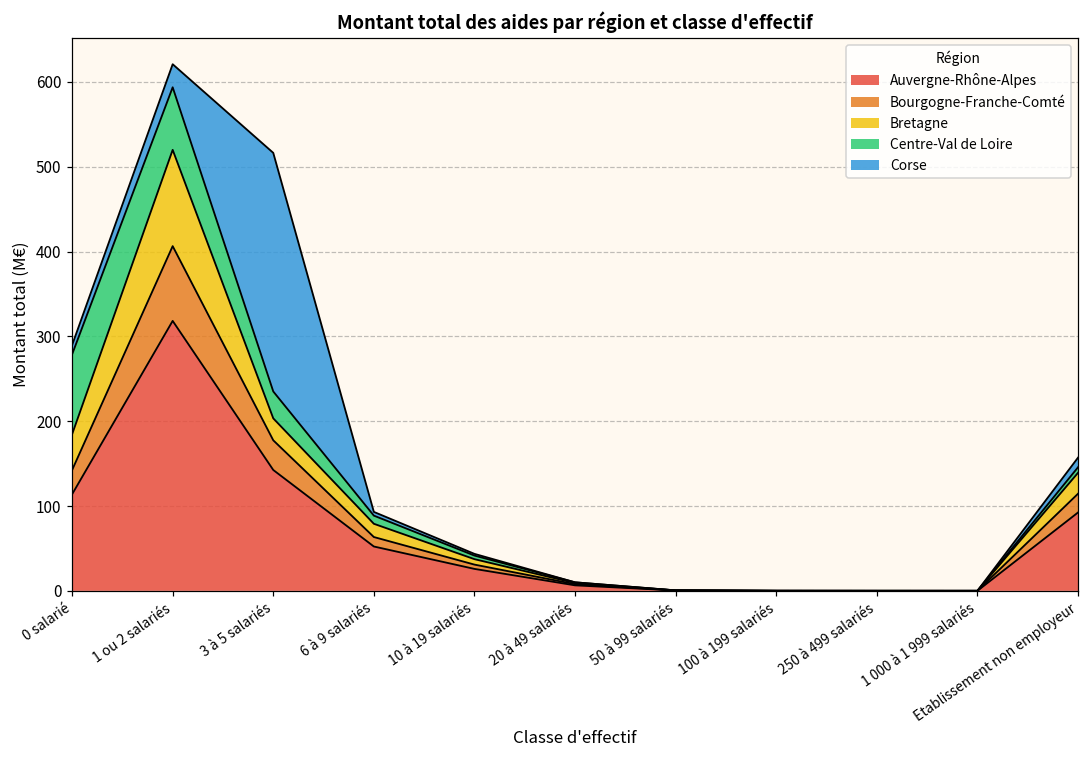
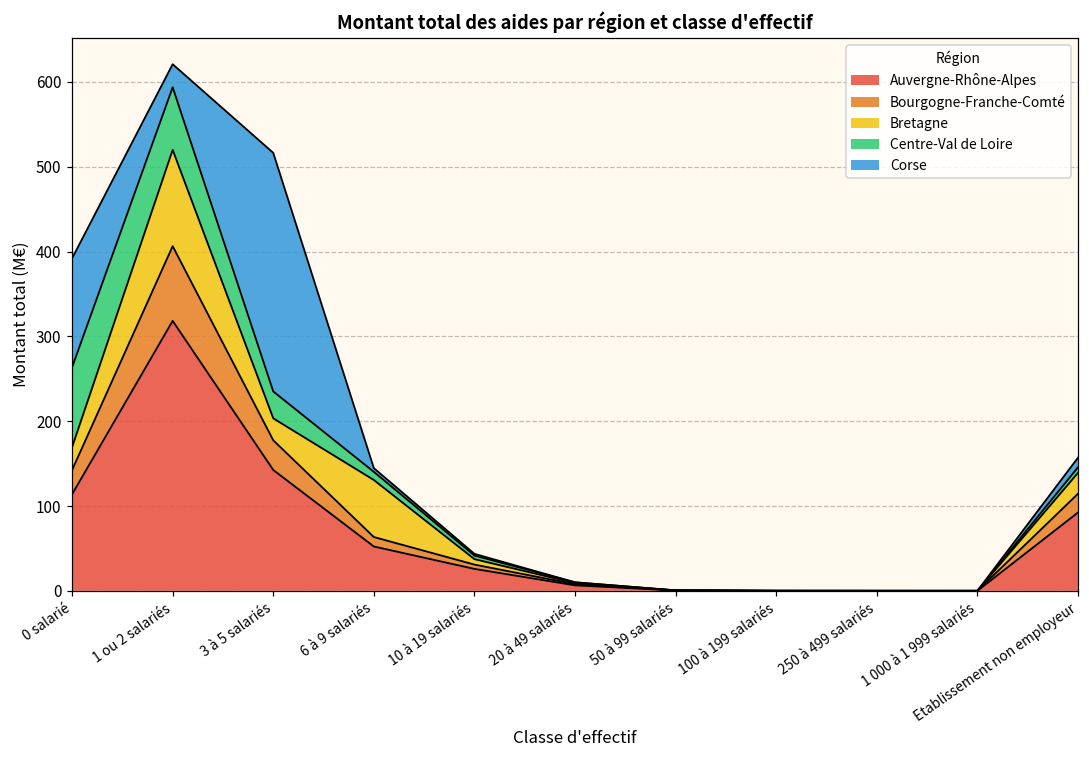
Bretagne, 0 salarié: 40 -> 30
Corse, 0 salarié: 10 -> 130
Bretagne, 6 à 9 salariés: 20 -> 70
